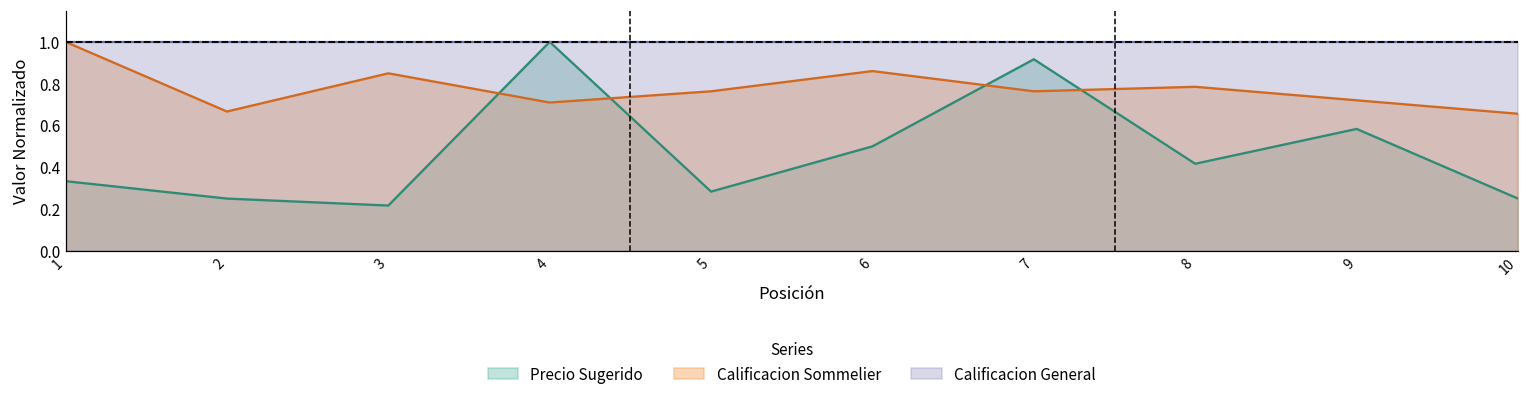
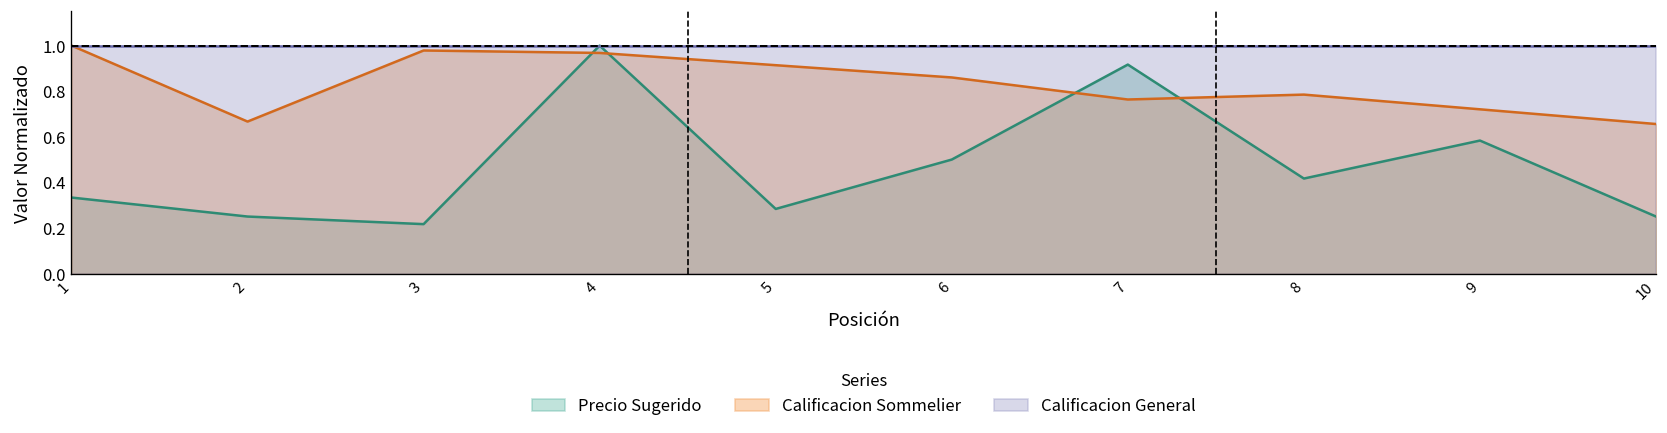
Calificacion Sommelier, 3: 0.85 -> 0.98
Calificacion Sommelier, 4: 0.71 -> 0.97
Calificacion Sommelier, 5: 0.76 -> 0.91
